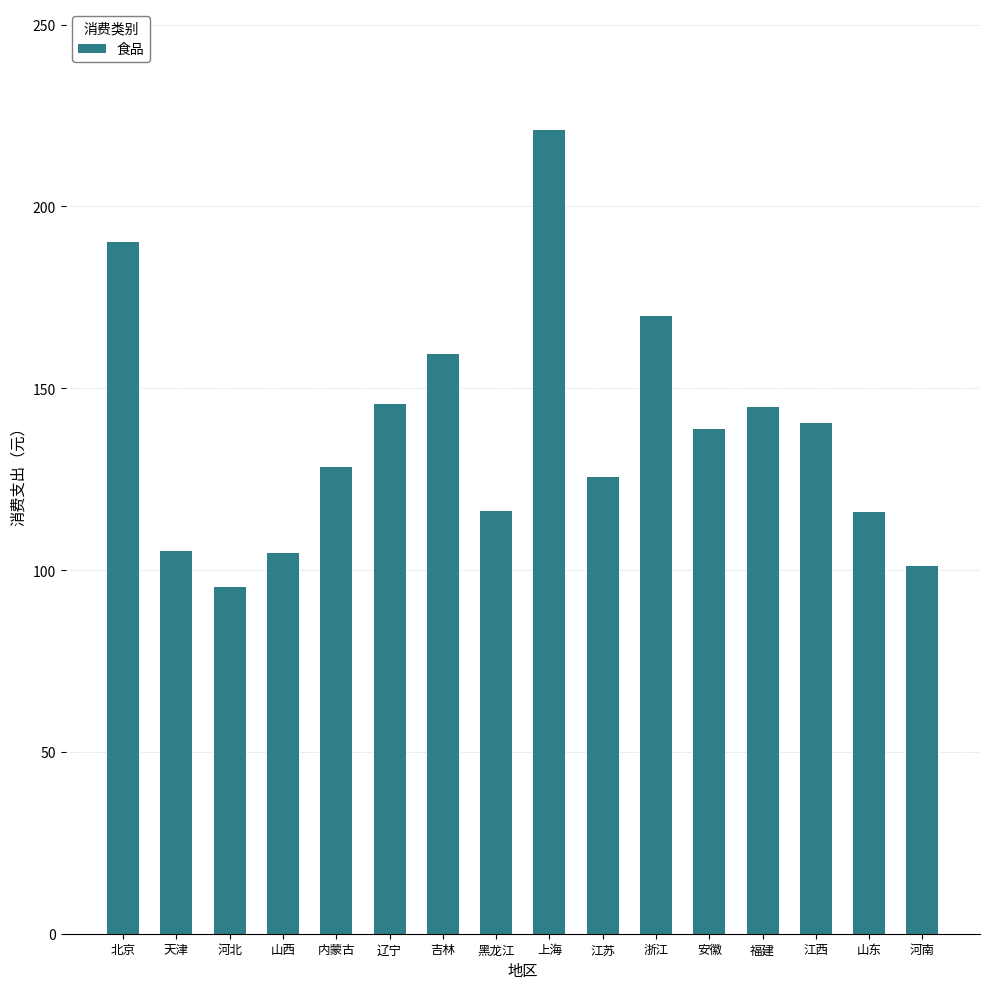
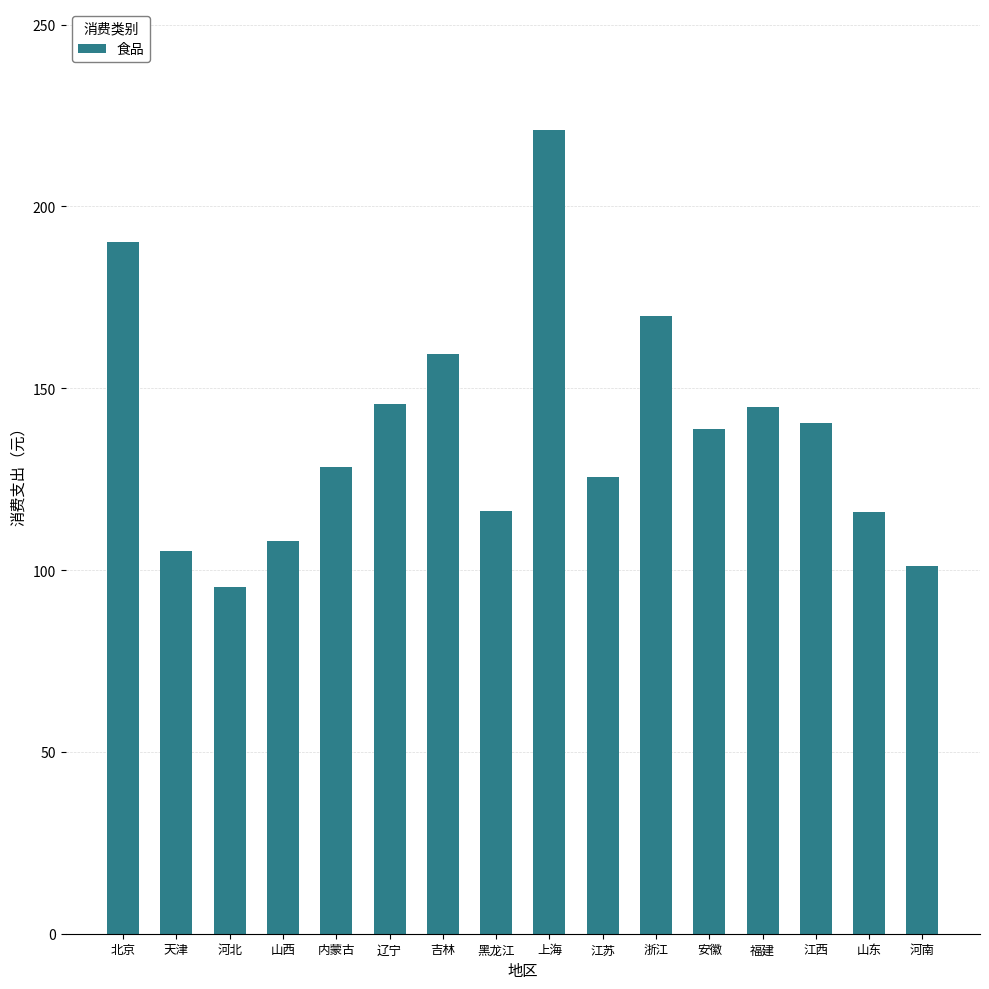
山西: 105 -> 108
